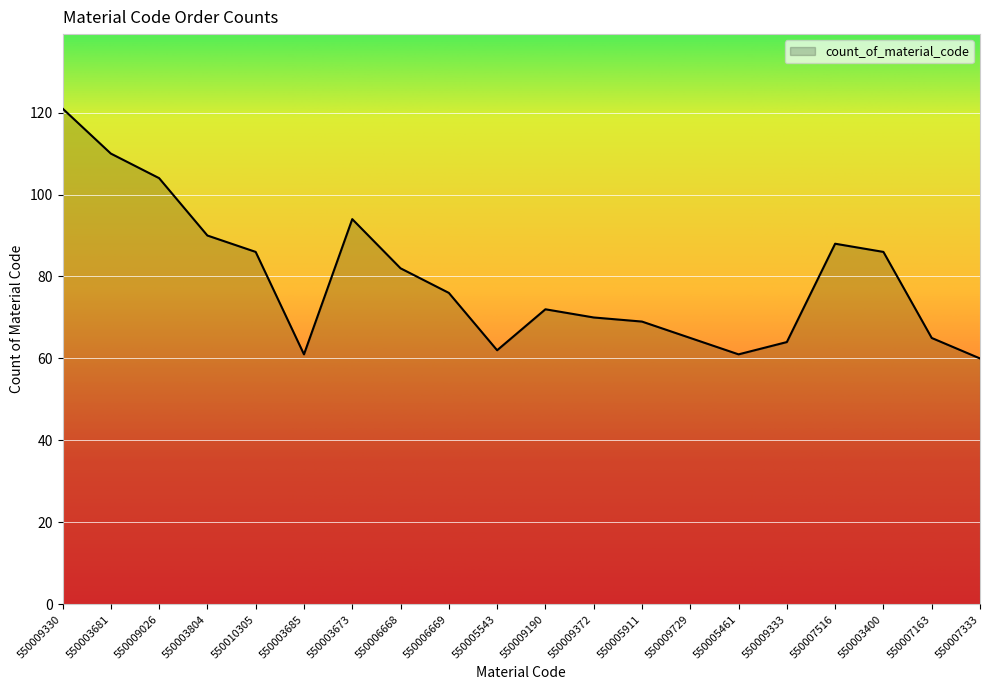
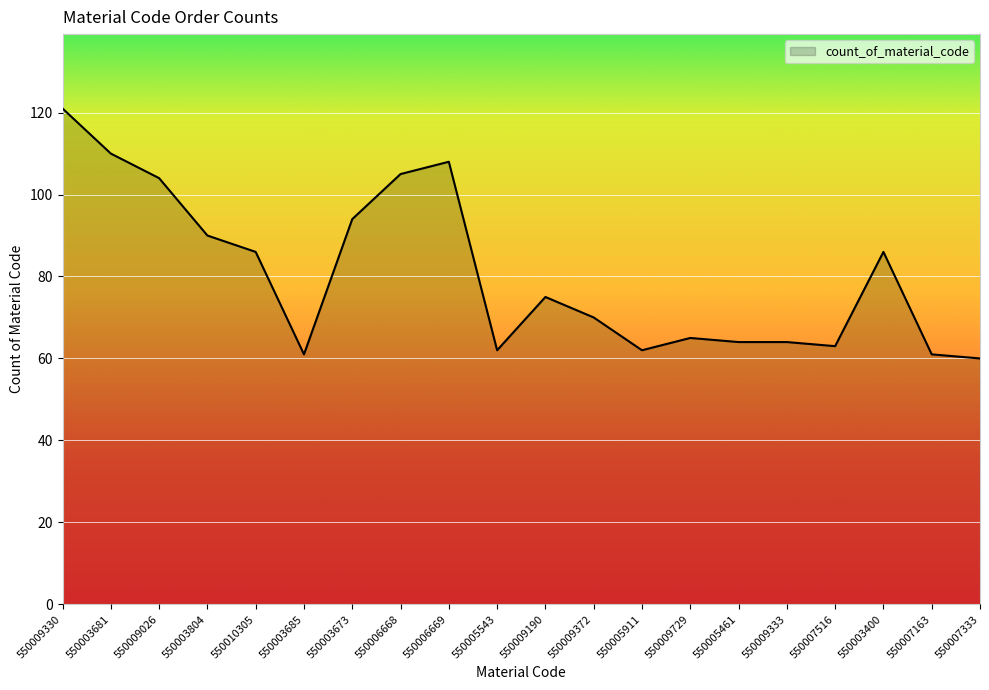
550006668: 82 -> 105
550006669: 76 -> 108
550009190: 72 -> 75
550005911: 69 -> 62
550005461: 61 -> 64
550007516: 88 -> 63
550007163: 65 -> 61
